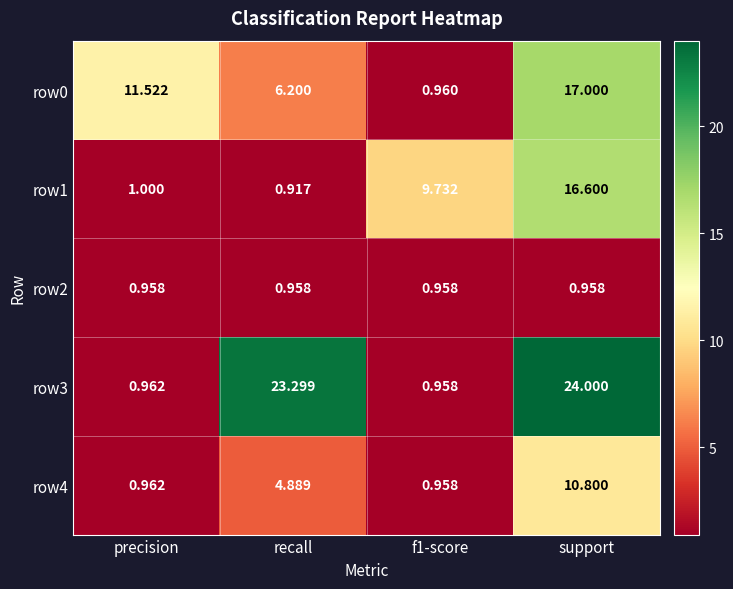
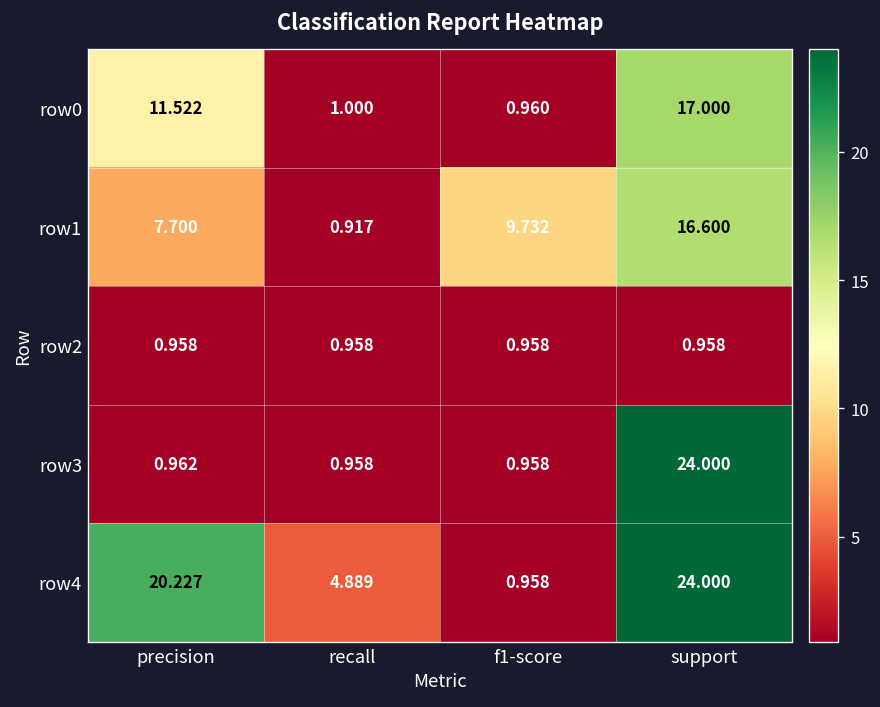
row0, recall: 6.200 -> 1.000
row1, precision: 1.000 -> 7.700
row3, recall: 23.299 -> 0.958
row4, precision: 0.962 -> 20.227
row4, support: 10.800 -> 24.000
